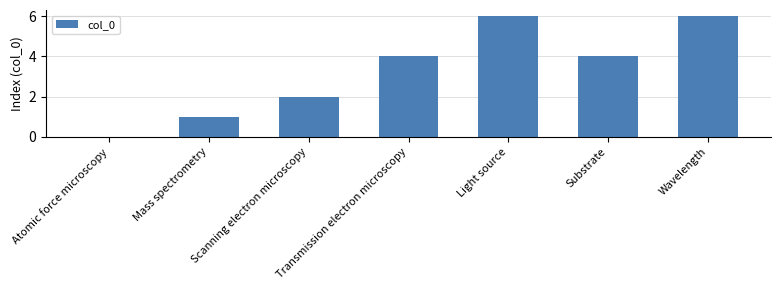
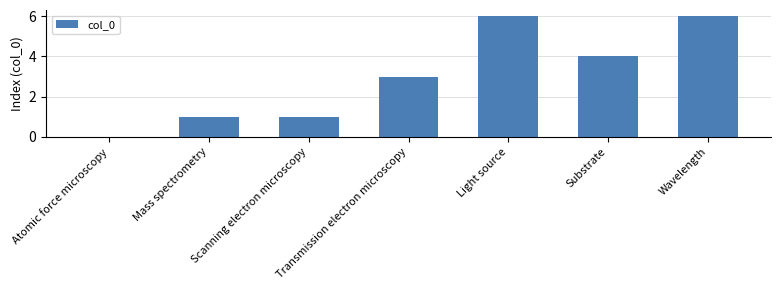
Scanning electron microscopy: 2 -> 1
Transmission electron microscopy: 4 -> 3
